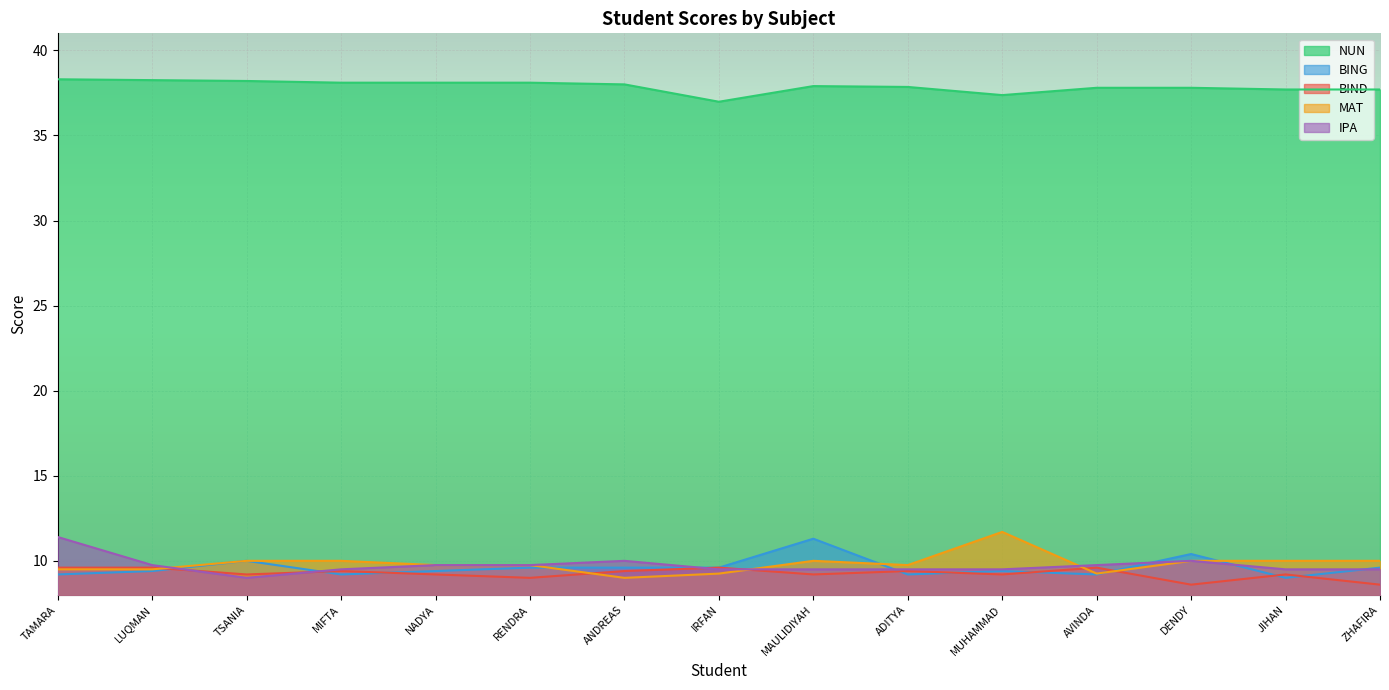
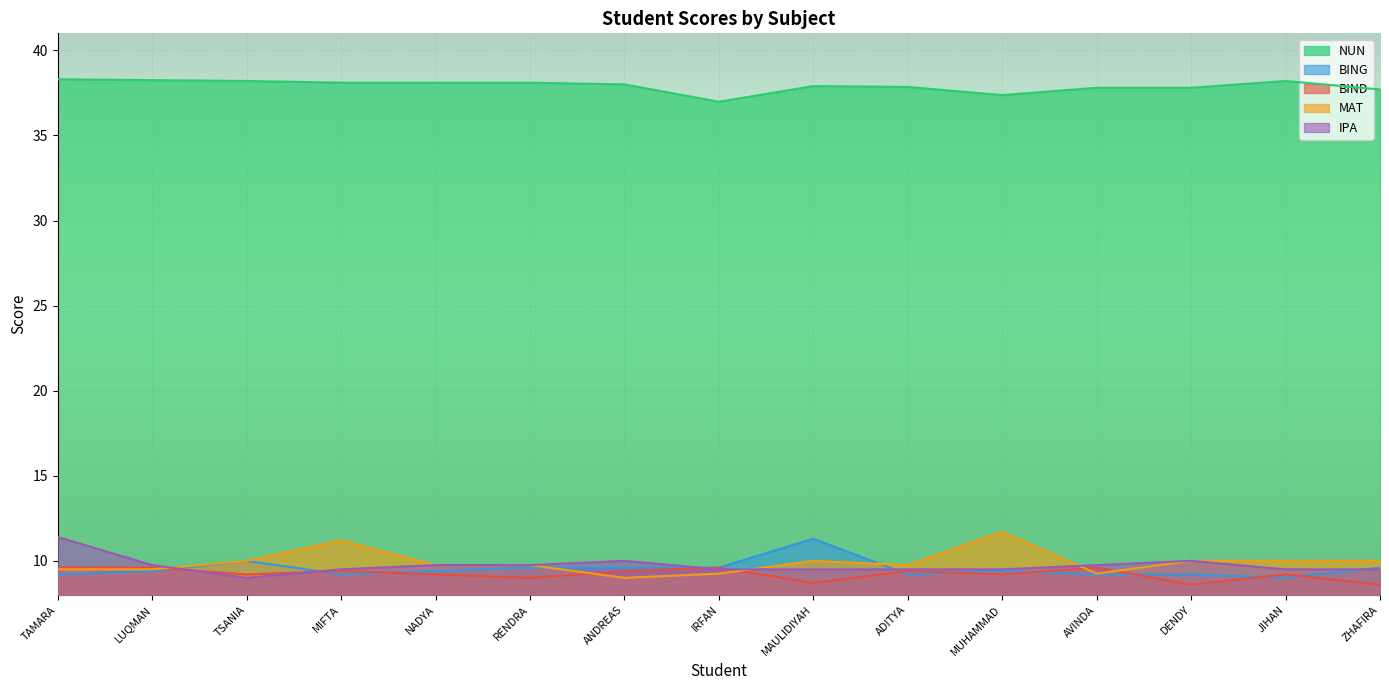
MAT, MIFTA: 10.0 -> 11.2
BIND, MAULIDIYAH: 9.2 -> 8.7
BING, DENDY: 10.4 -> 9.2
NUN, JIHAN: 37.7 -> 38.2
